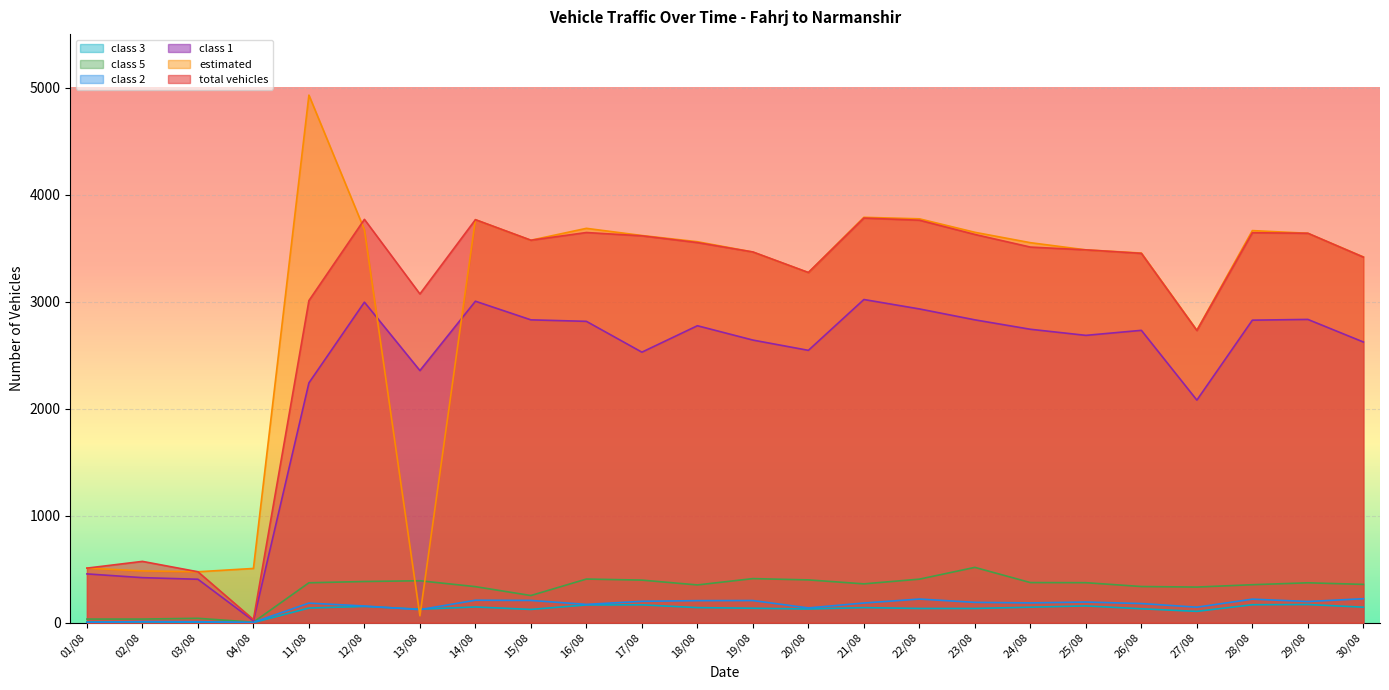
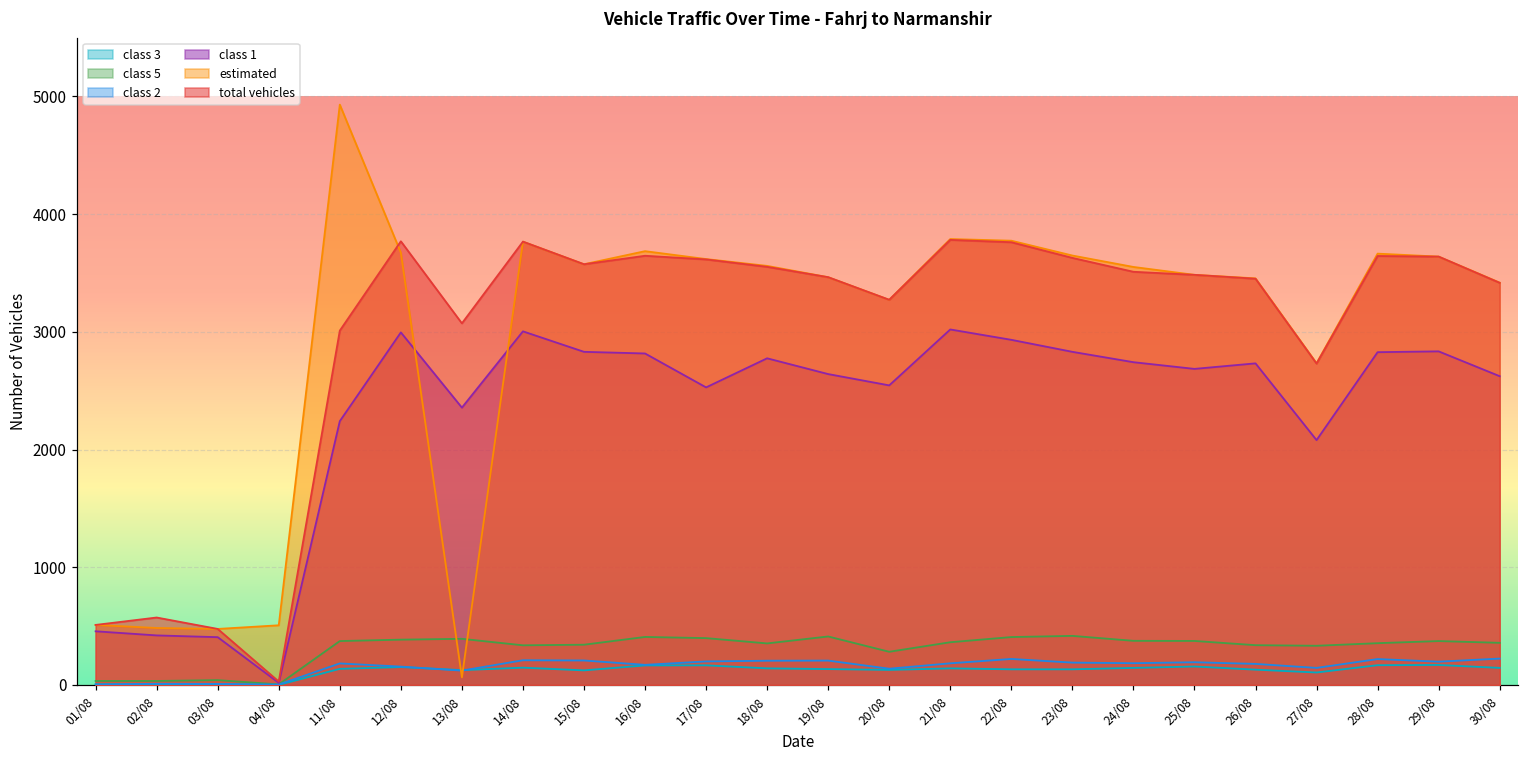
class 5, 15/08: 250 -> 340
class 5, 20/08: 400 -> 280
class 5, 23/08: 520 -> 420
